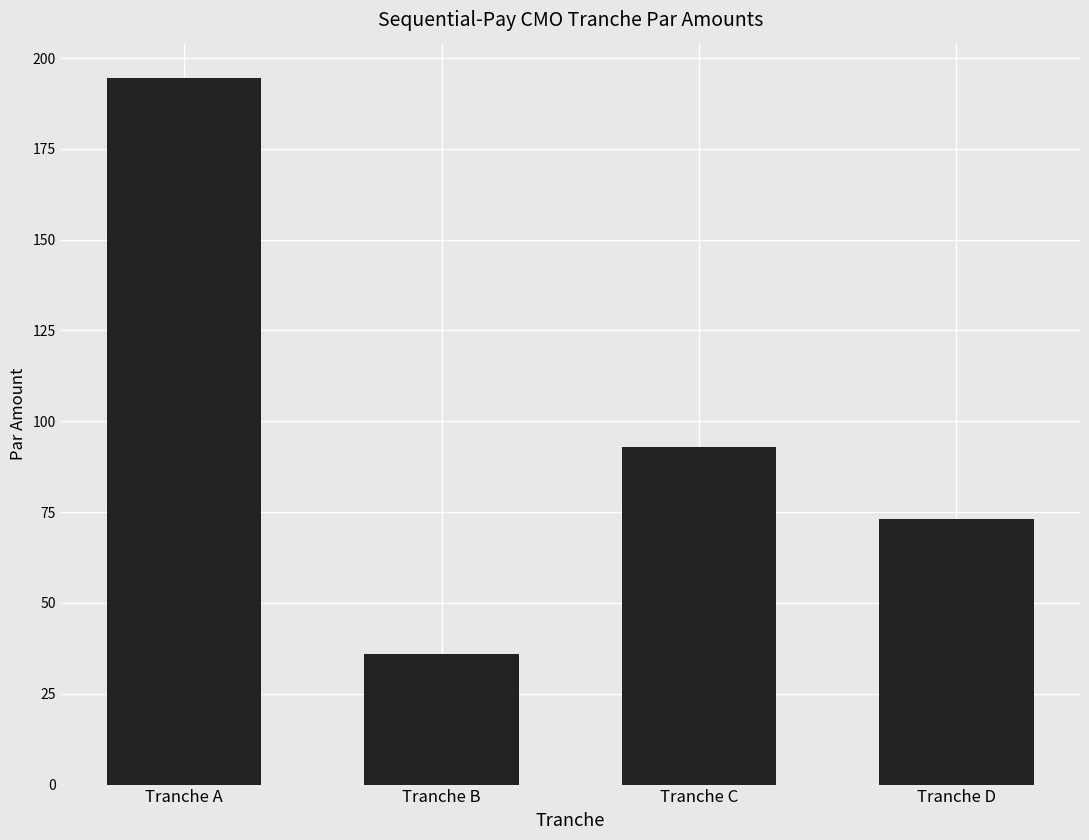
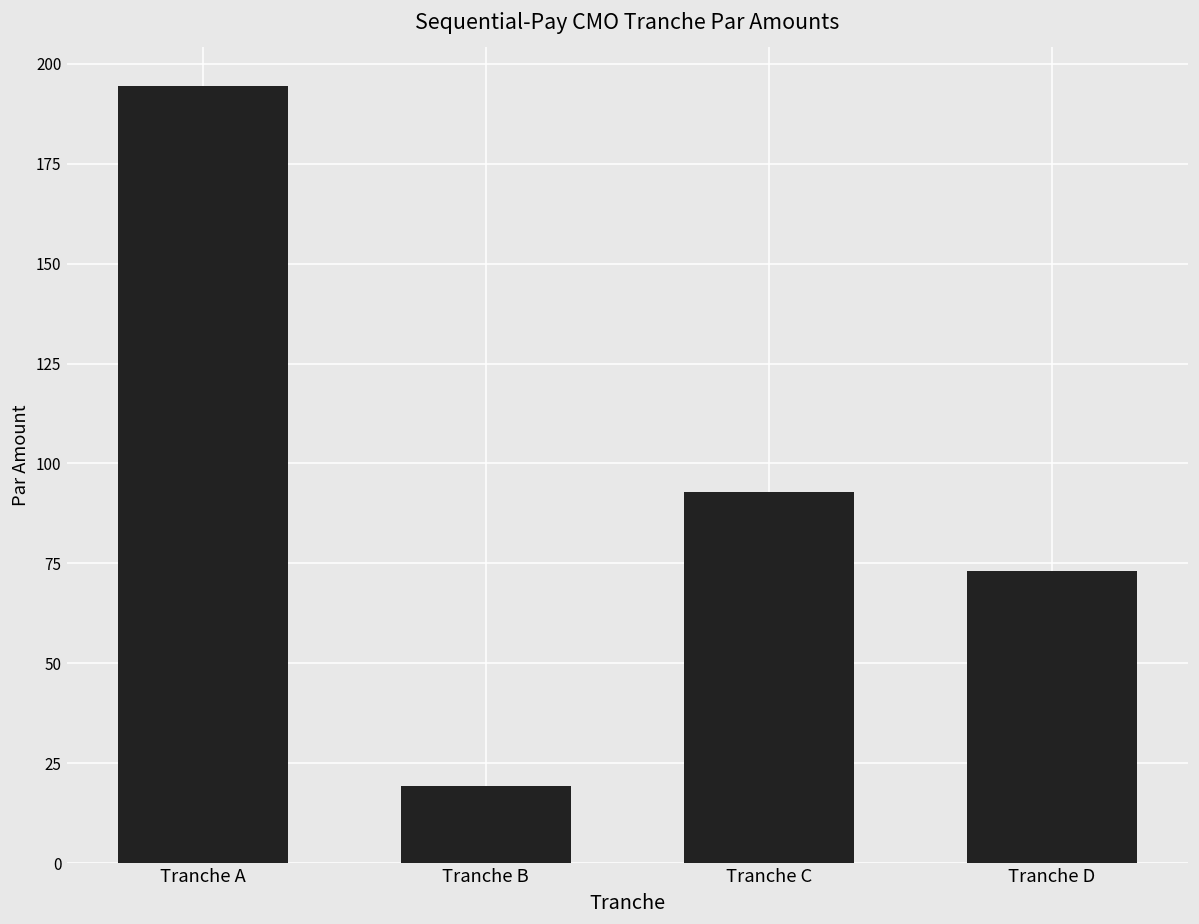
Tranche B: 36 -> 19
